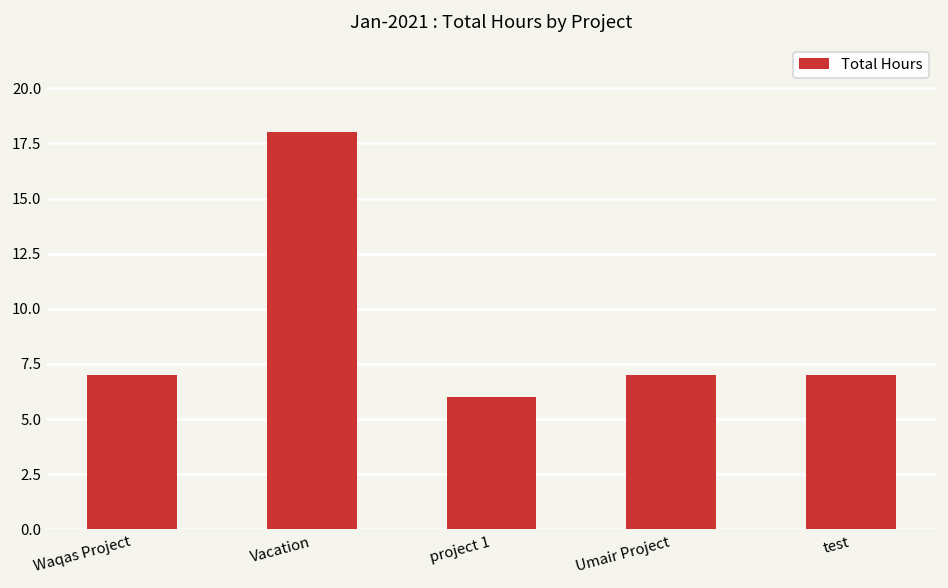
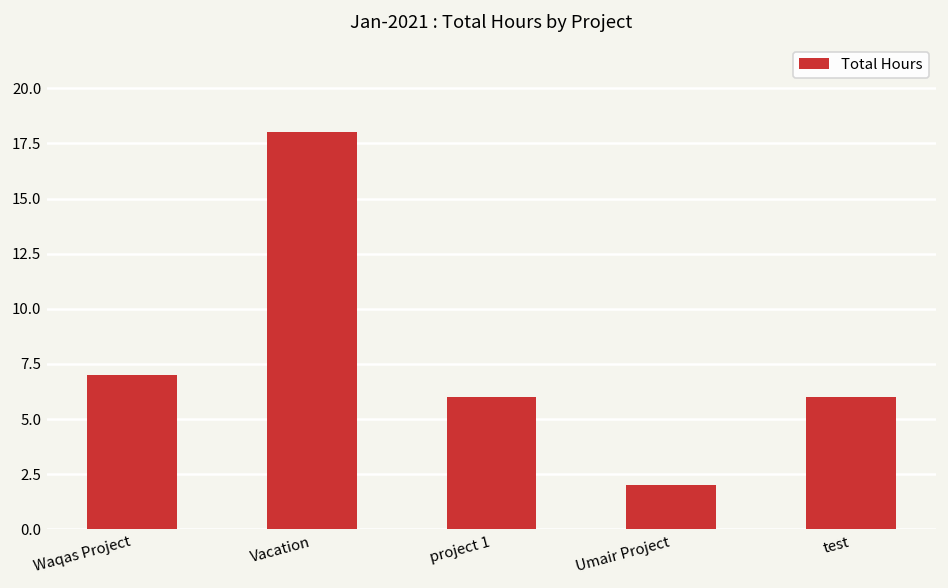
Umair Project: 7 -> 2
test: 7 -> 6
